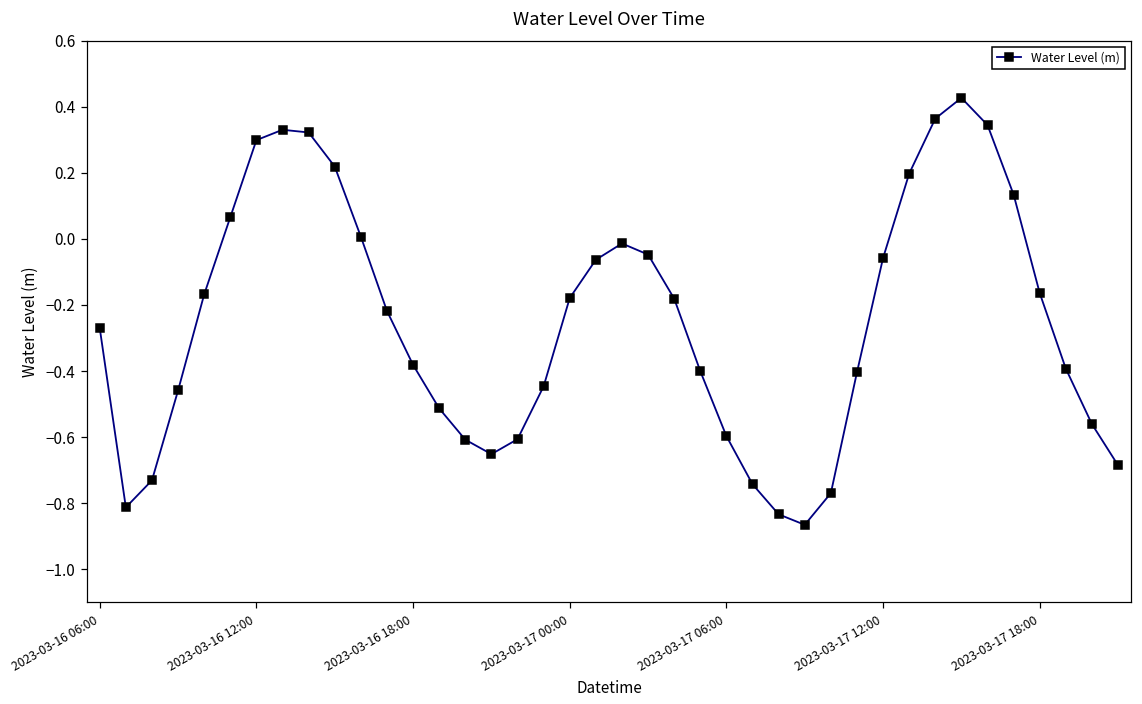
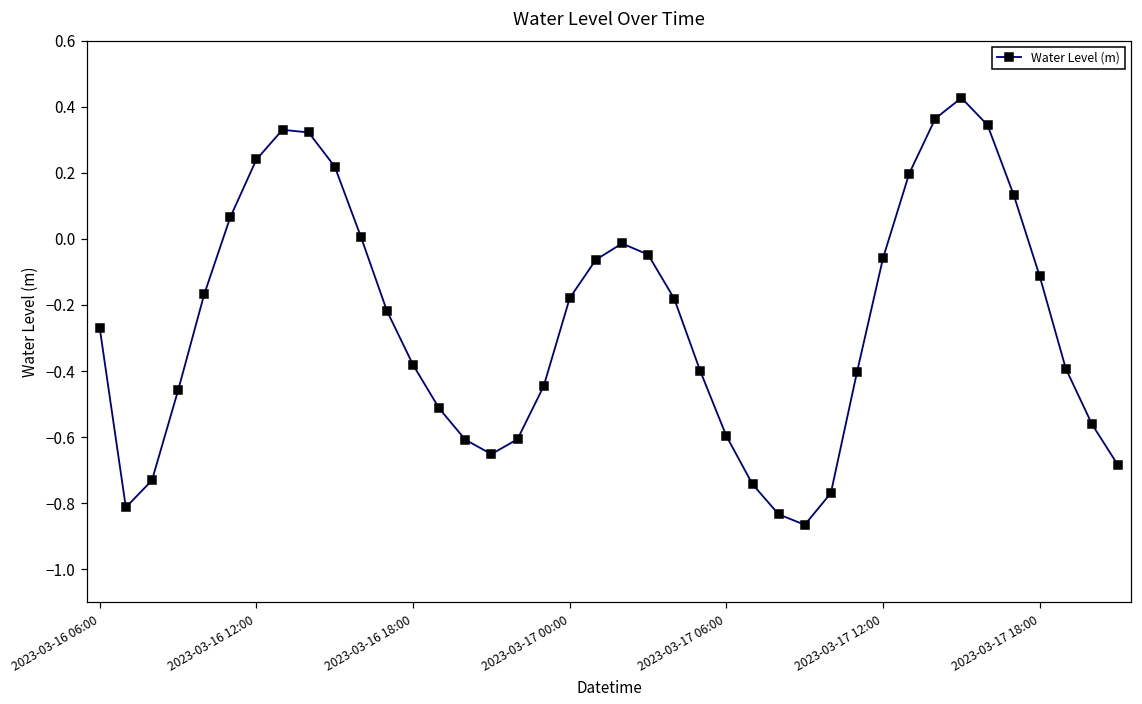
2023-03-16 12:00: 0.30 -> 0.24
2023-03-17 18:00: -0.16 -> -0.11
